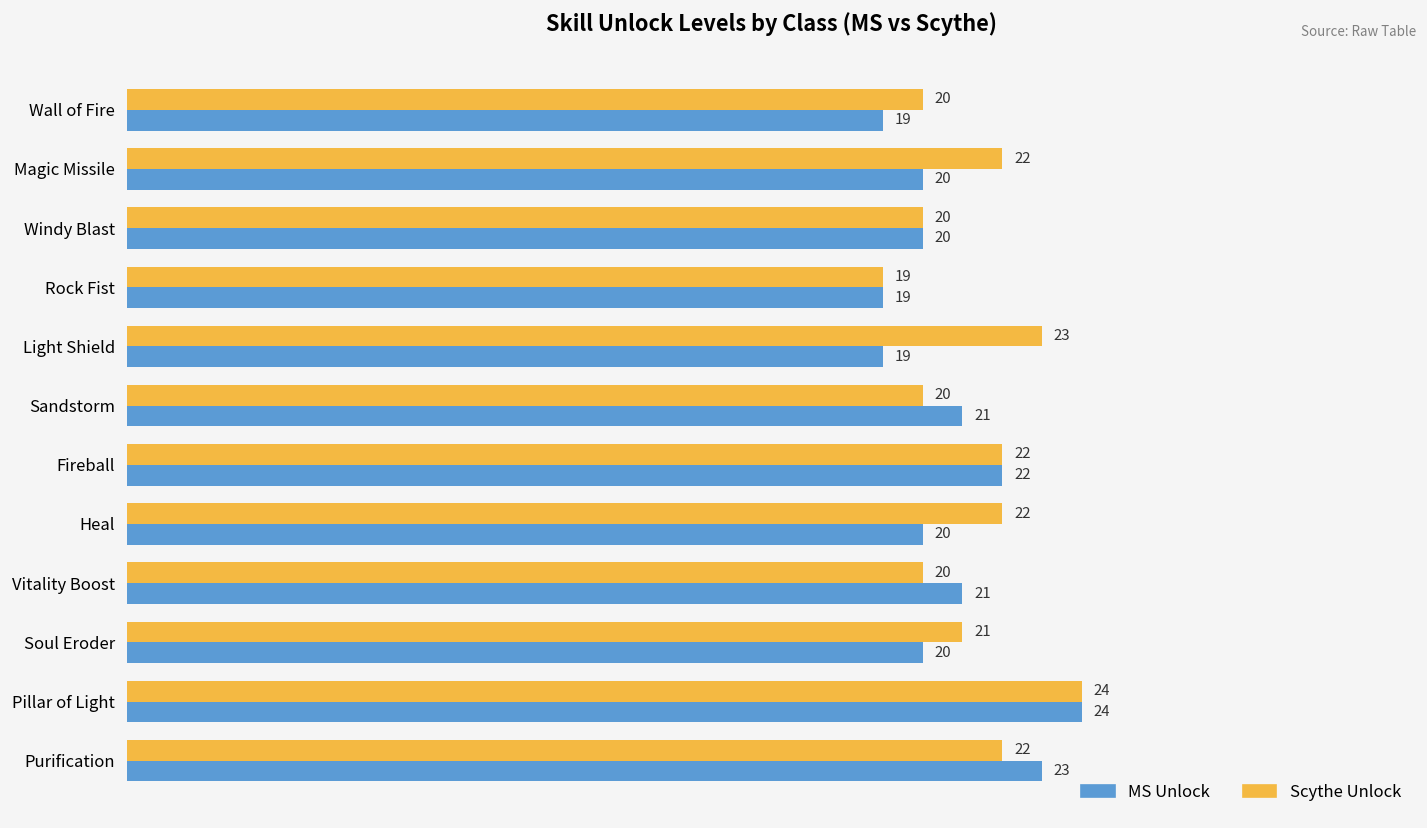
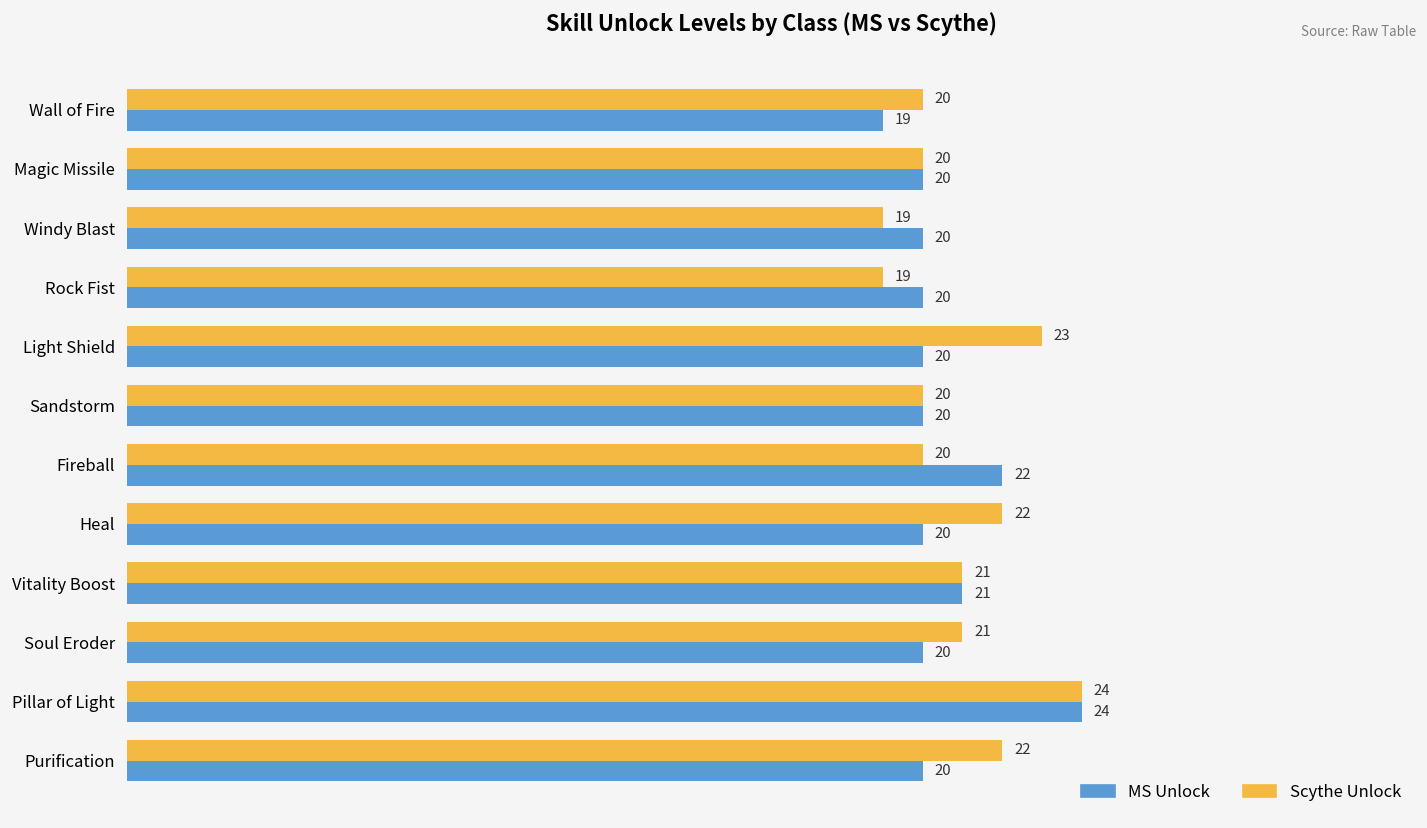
Scythe Unlock, Magic Missile: 22 -> 20
Scythe Unlock, Windy Blast: 20 -> 19
MS Unlock, Rock Fist: 19 -> 20
MS Unlock, Light Shield: 19 -> 20
MS Unlock, Sandstorm: 21 -> 20
Scythe Unlock, Fireball: 22 -> 20
Scythe Unlock, Vitality Boost: 20 -> 21
MS Unlock, Purification: 23 -> 20
